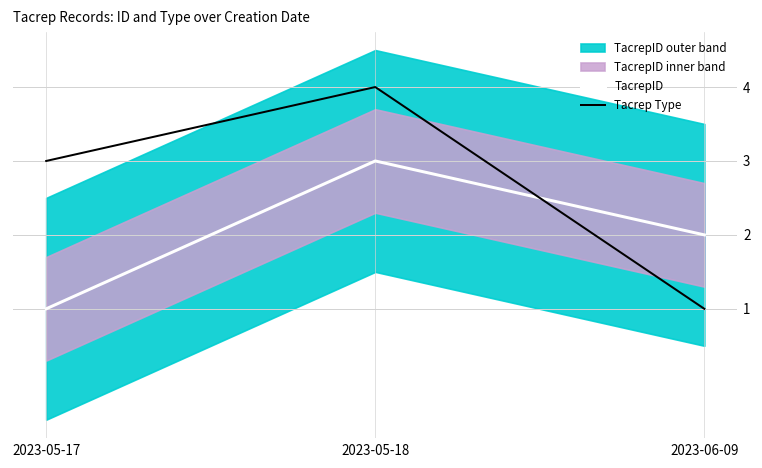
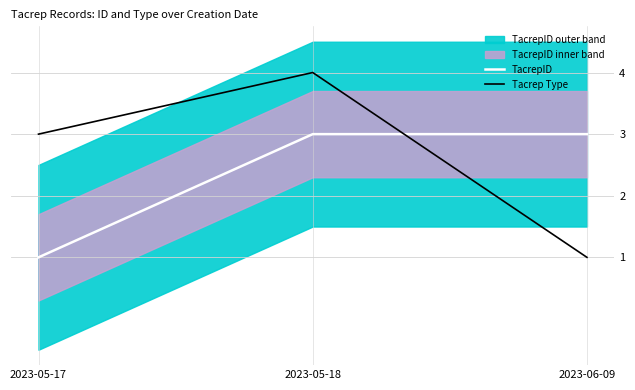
TacrepID, 2023-06-09: 2 -> 3
